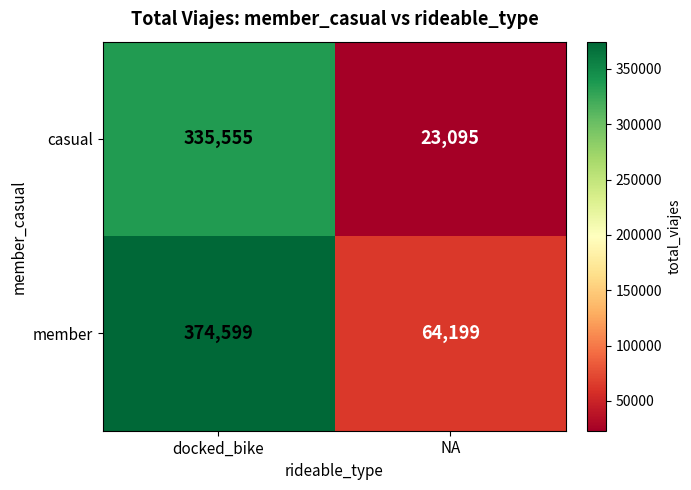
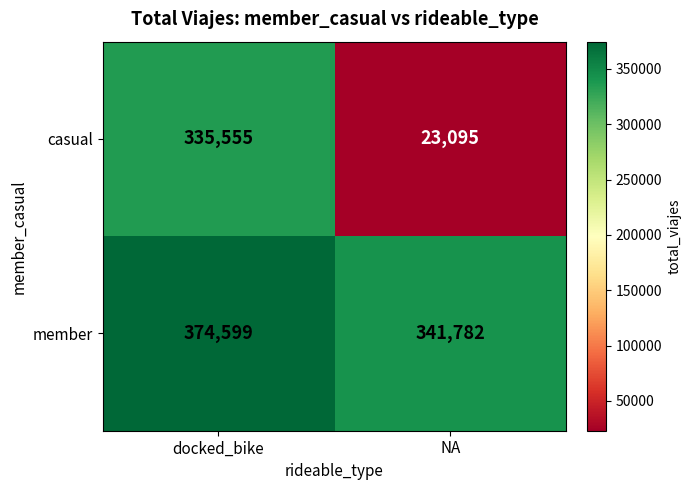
member, NA: 64,199 -> 341,782
